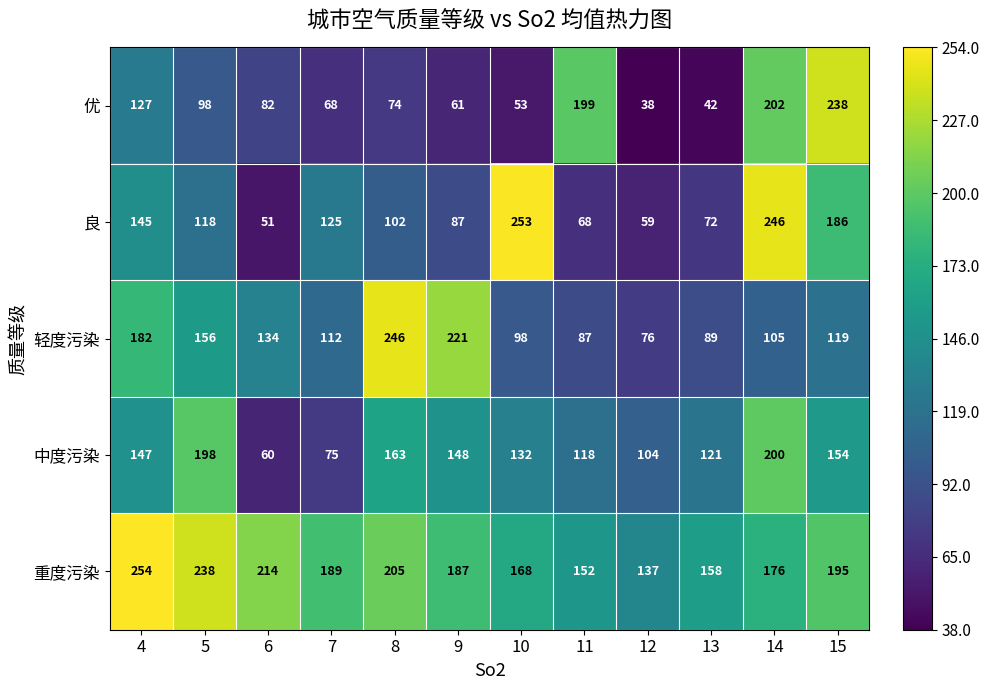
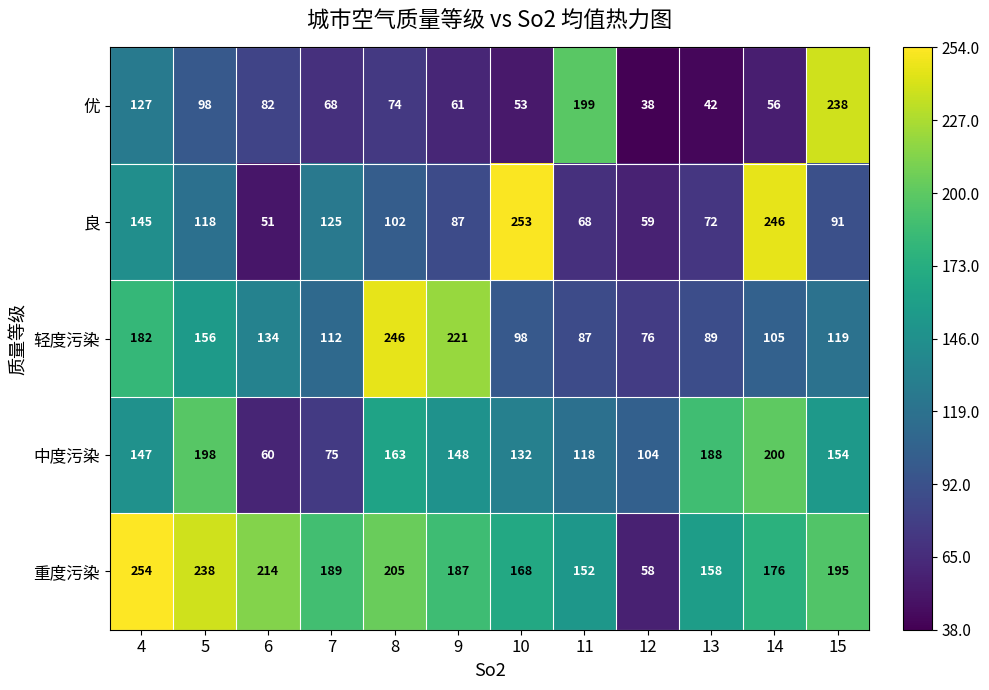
优, 14: 202 -> 56
良, 15: 186 -> 91
中度污染, 13: 121 -> 188
重度污染, 12: 137 -> 58
